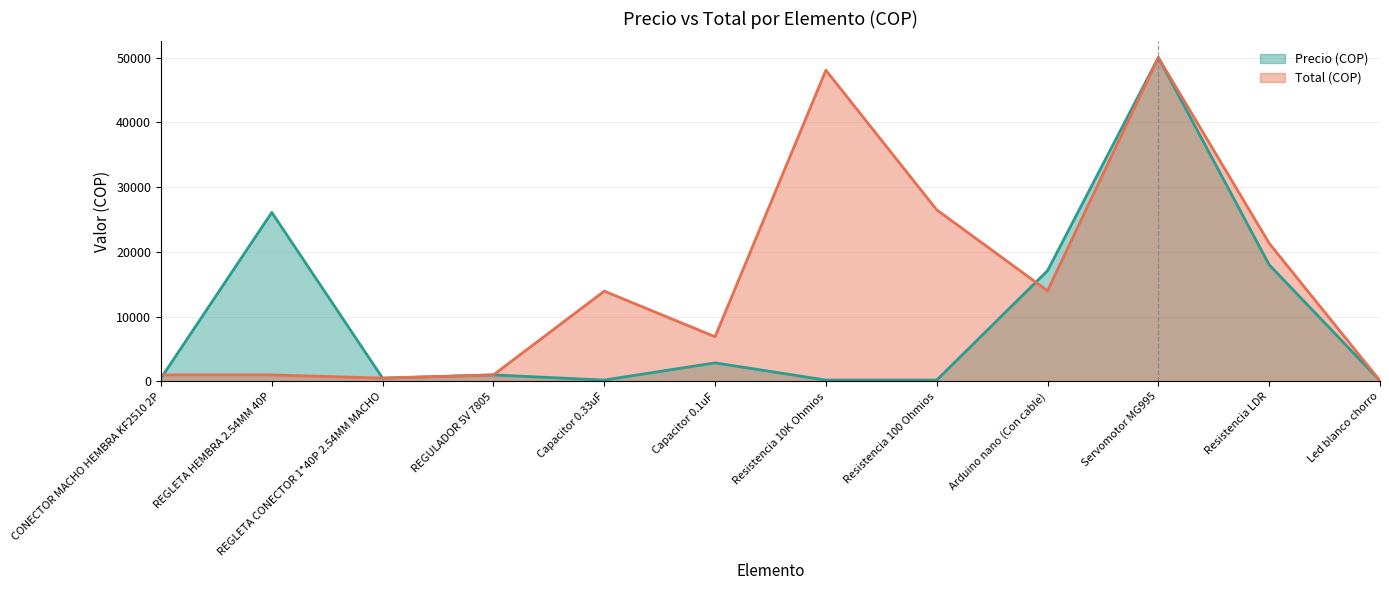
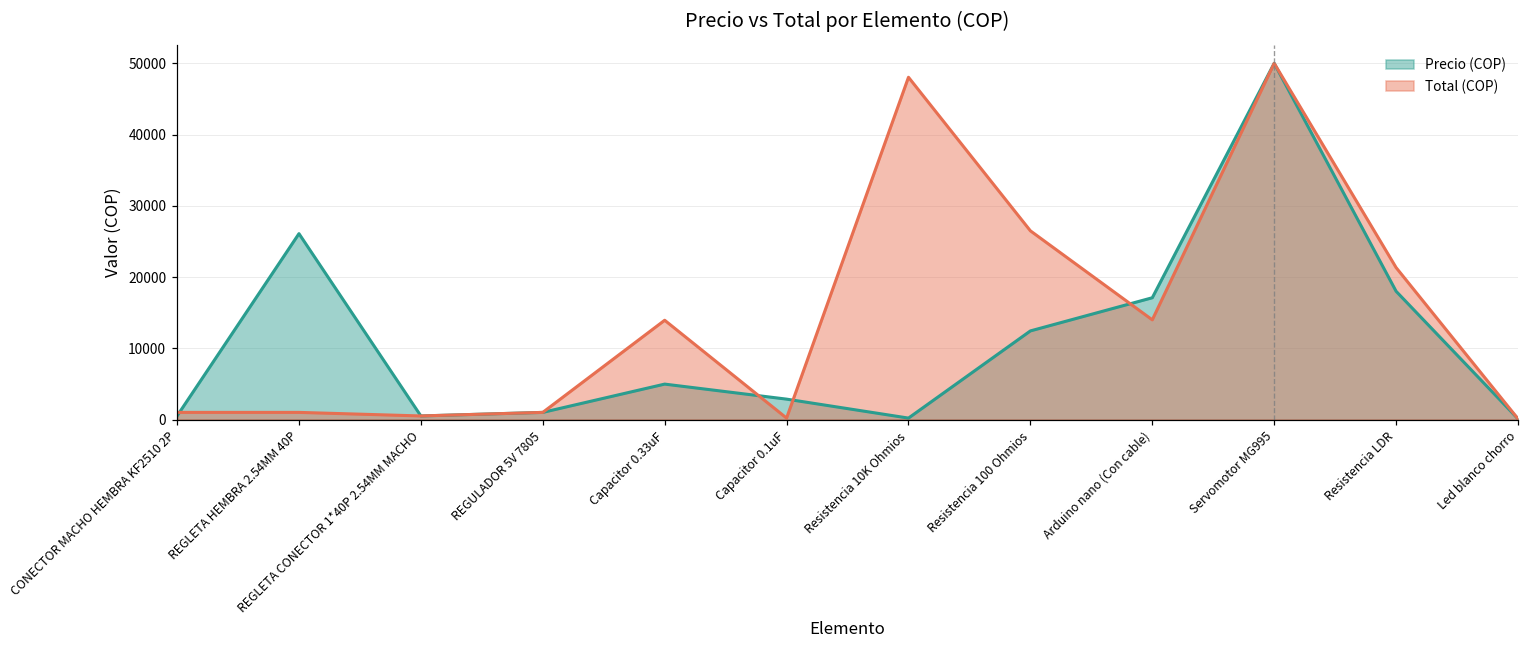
Precio (COP), Capacitor 0.33uF: 0 -> 5000
Total (COP), Capacitor 0.1uF: 7000 -> 0
Precio (COP), Resistencia 100 Ohmios: 0 -> 12000
